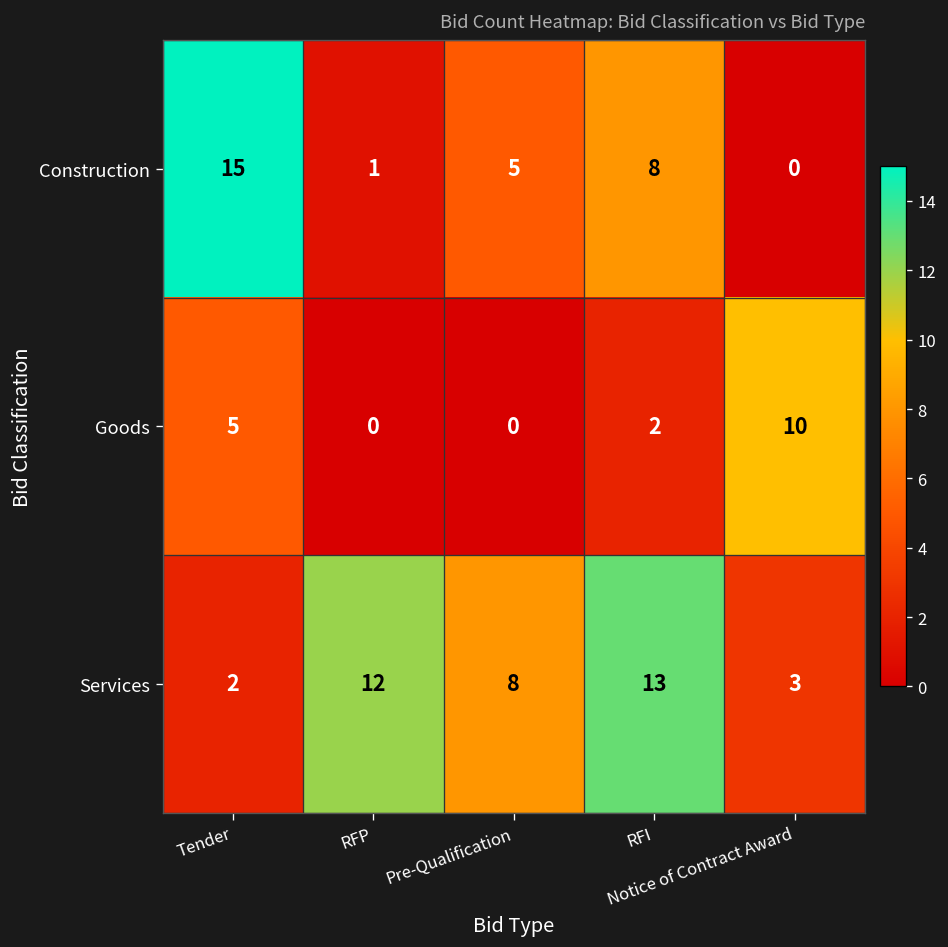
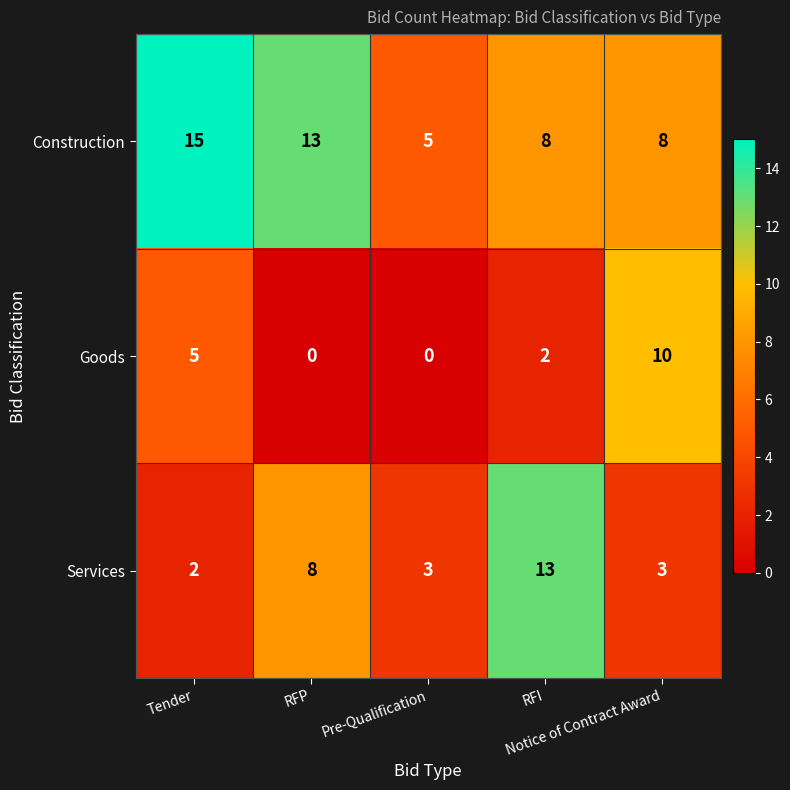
Construction, RFP: 1 -> 13
Construction, Notice of Contract Award: 0 -> 8
Services, RFP: 12 -> 8
Services, Pre-Qualification: 8 -> 3
